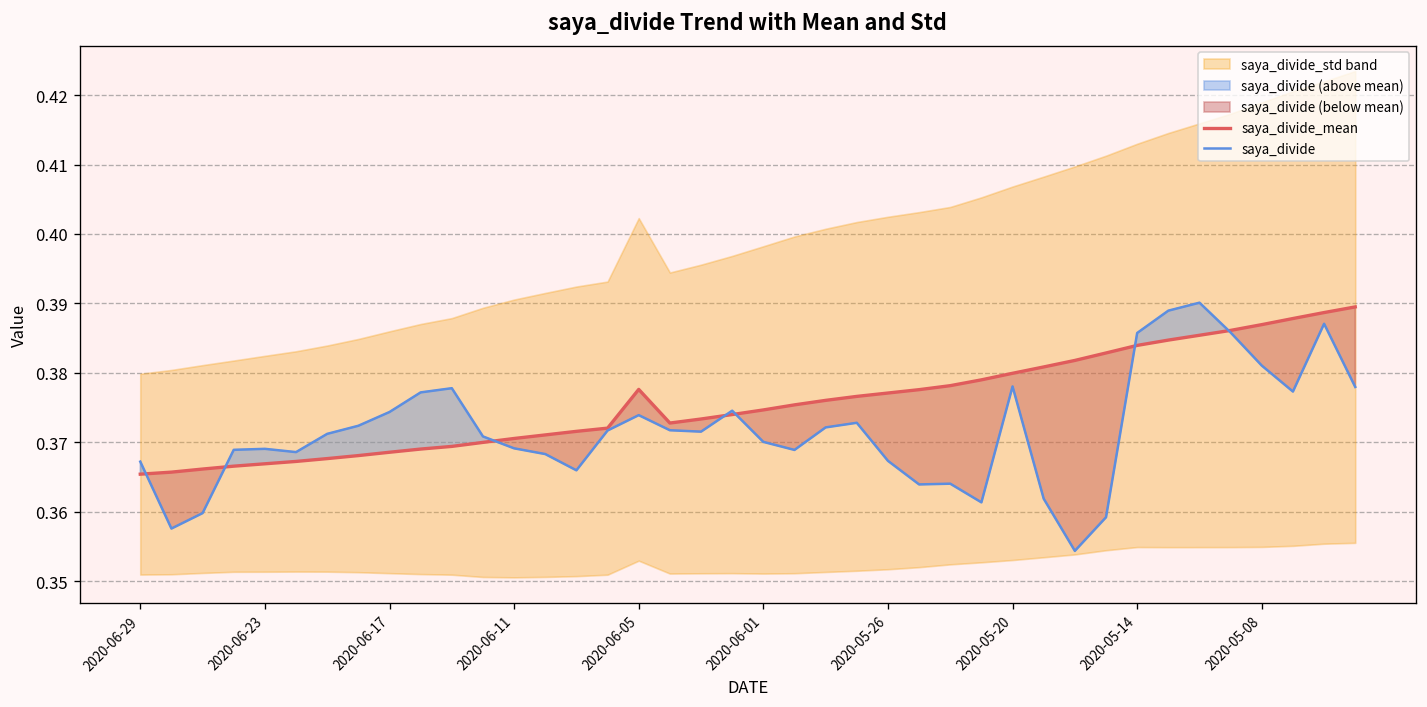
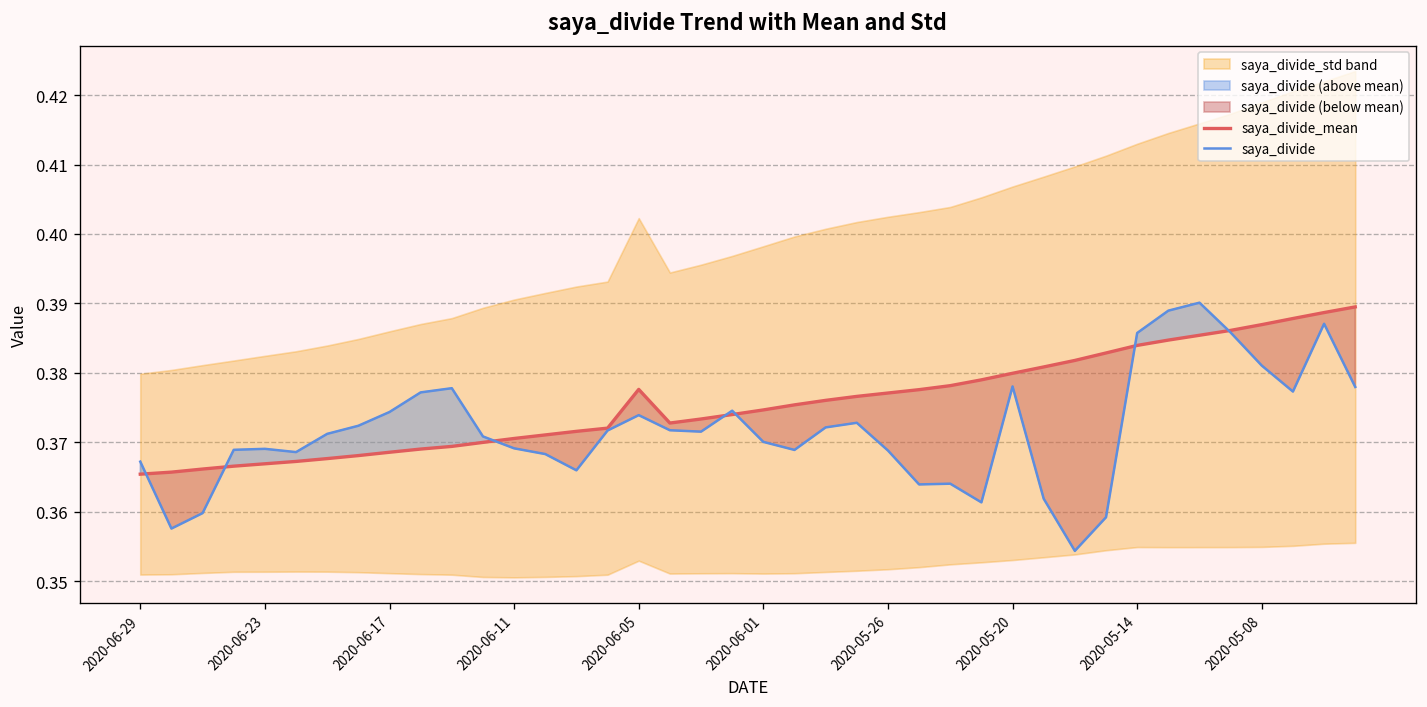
saya_divide, 2020-05-26: 0.367 -> 0.369
